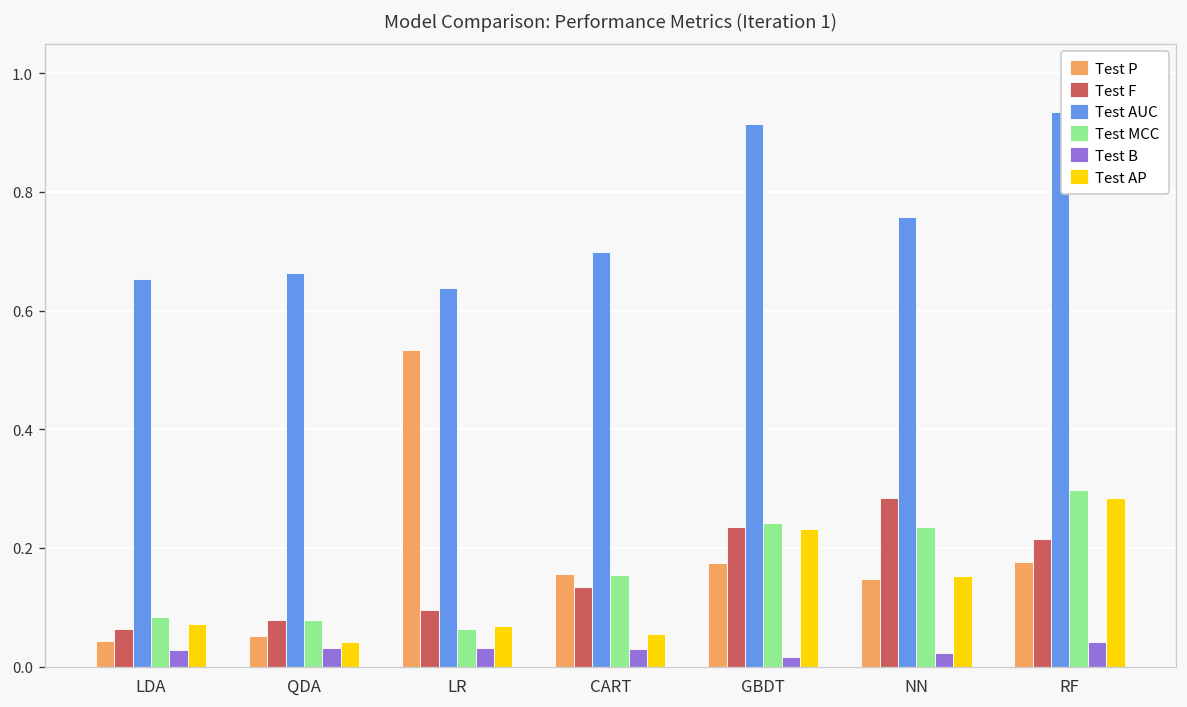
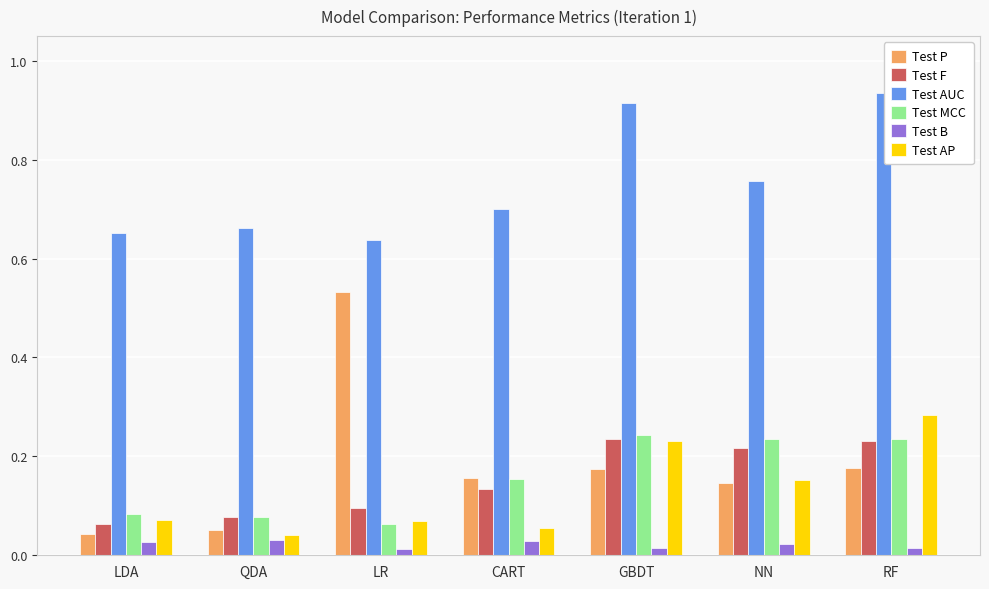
Test B, LR: 0.03 -> 0.01
Test F, NN: 0.28 -> 0.22
Test F, RF: 0.21 -> 0.23
Test MCC, RF: 0.30 -> 0.23
Test B, RF: 0.04 -> 0.02
